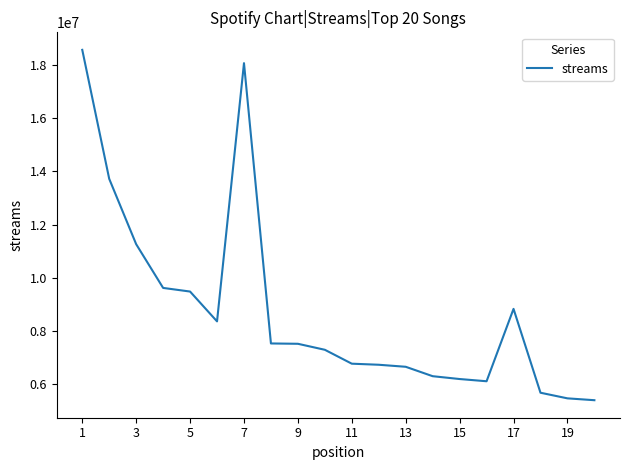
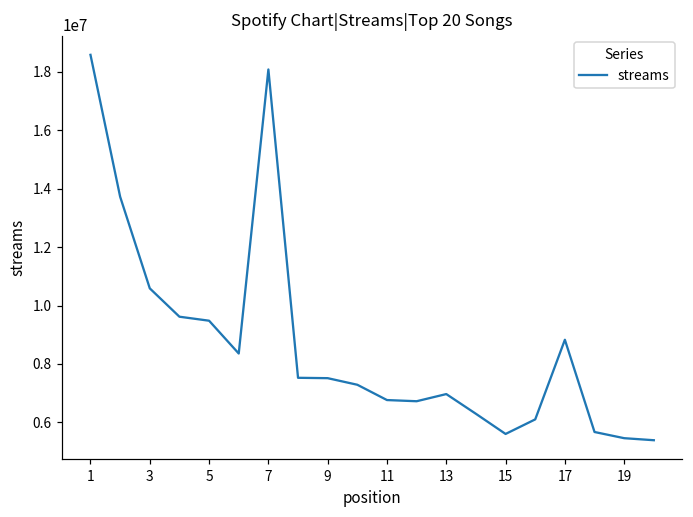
3: 11300000 -> 10600000
13: 6600000 -> 7000000
15: 6200000 -> 5600000
